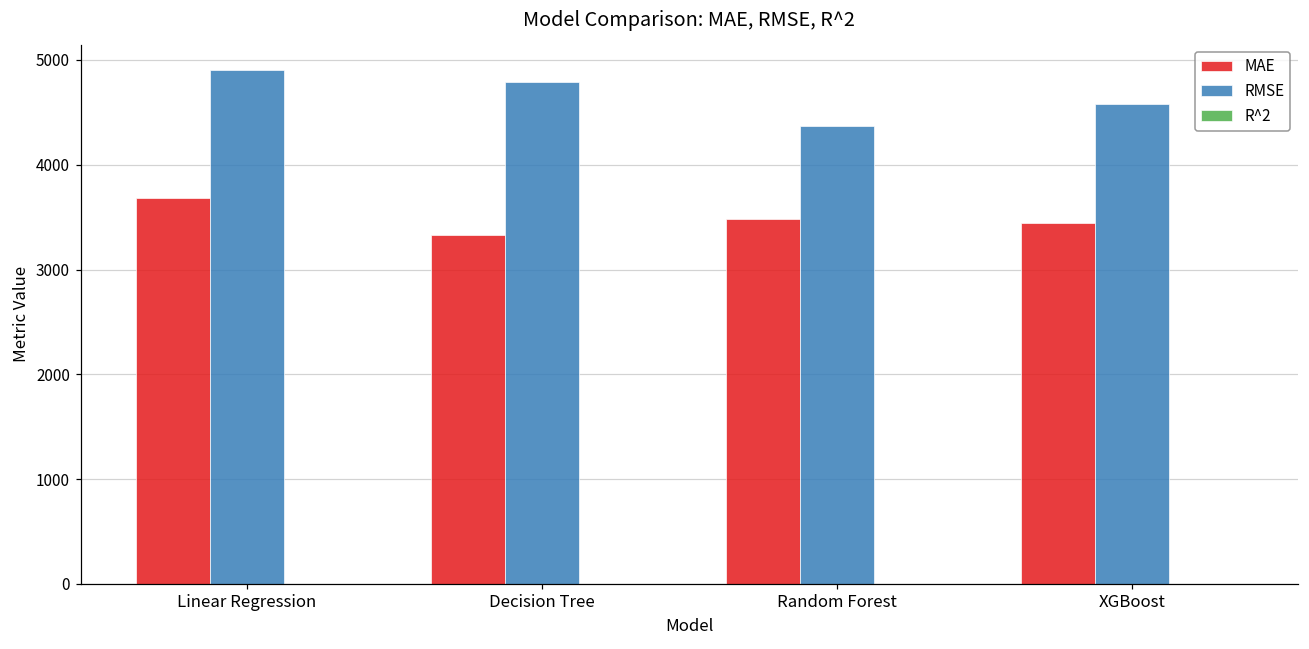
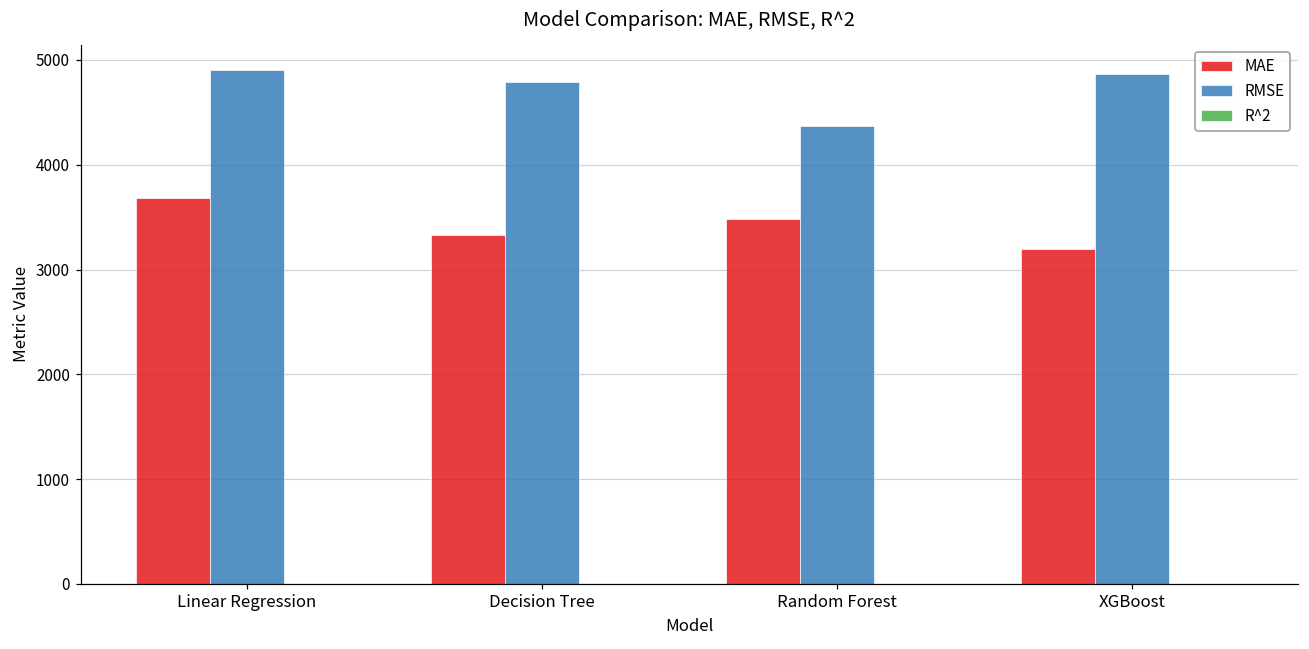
MAE, XGBoost: 3400 -> 3200
RMSE, XGBoost: 4600 -> 4900
